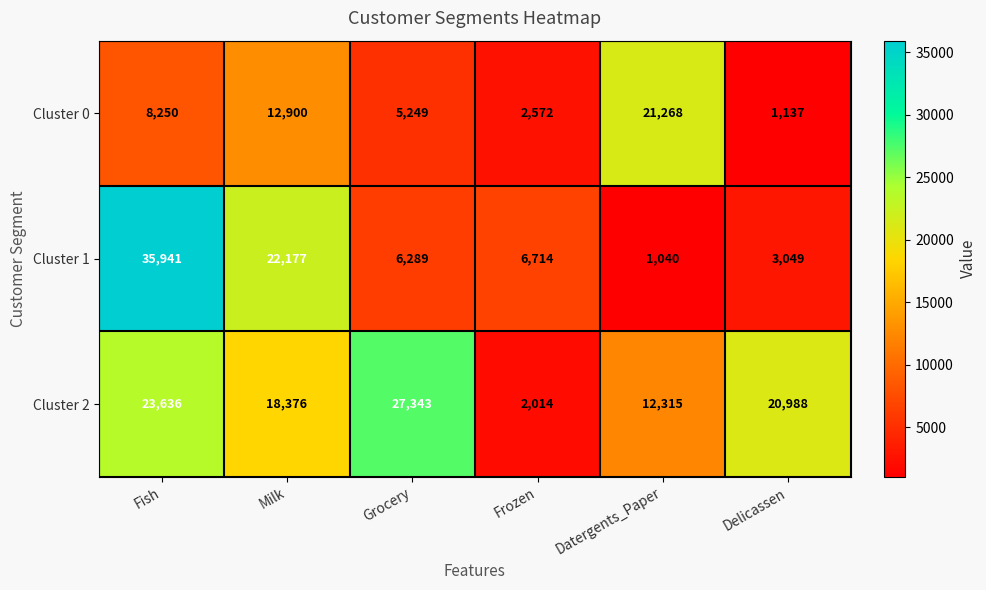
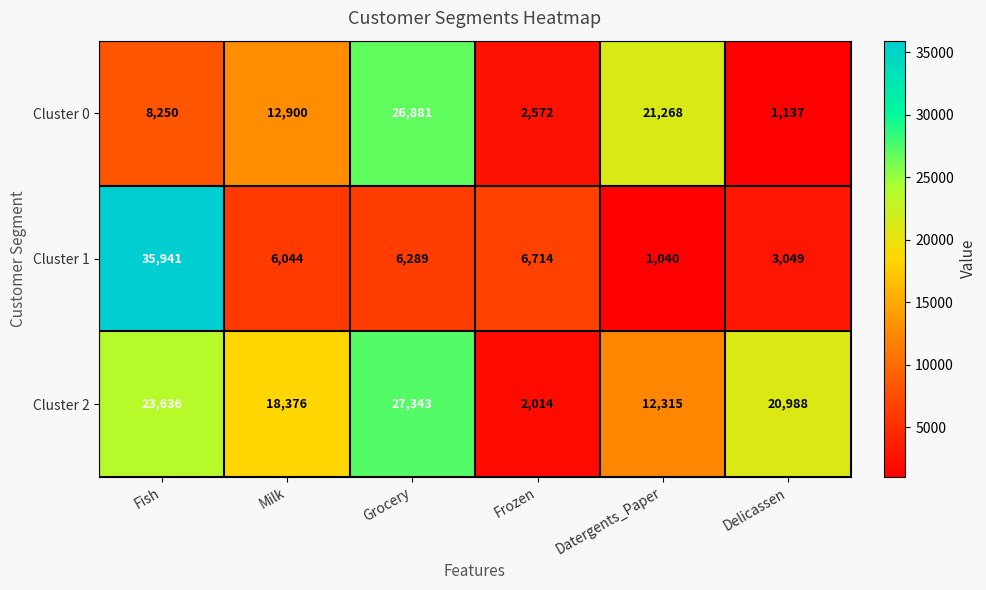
Cluster 0, Grocery: 5,249 -> 26,881
Cluster 1, Milk: 22,177 -> 6,044
